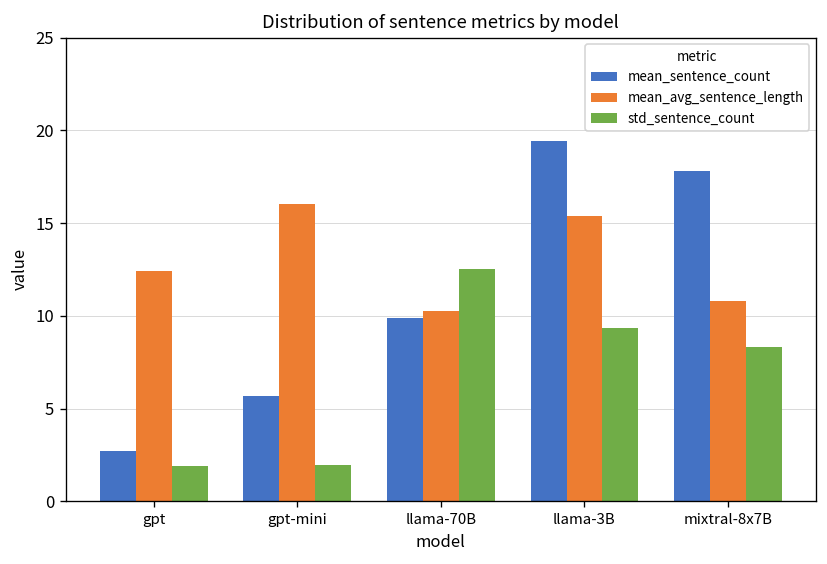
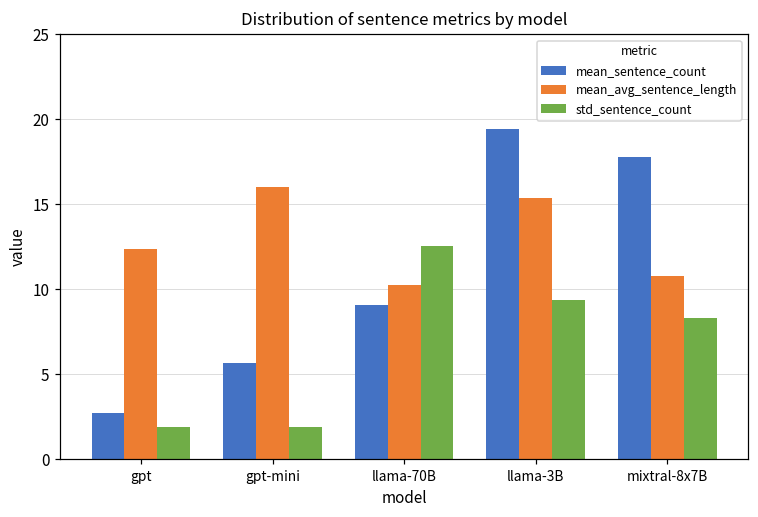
mean_sentence_count, llama-70B: 9.9 -> 9.1
